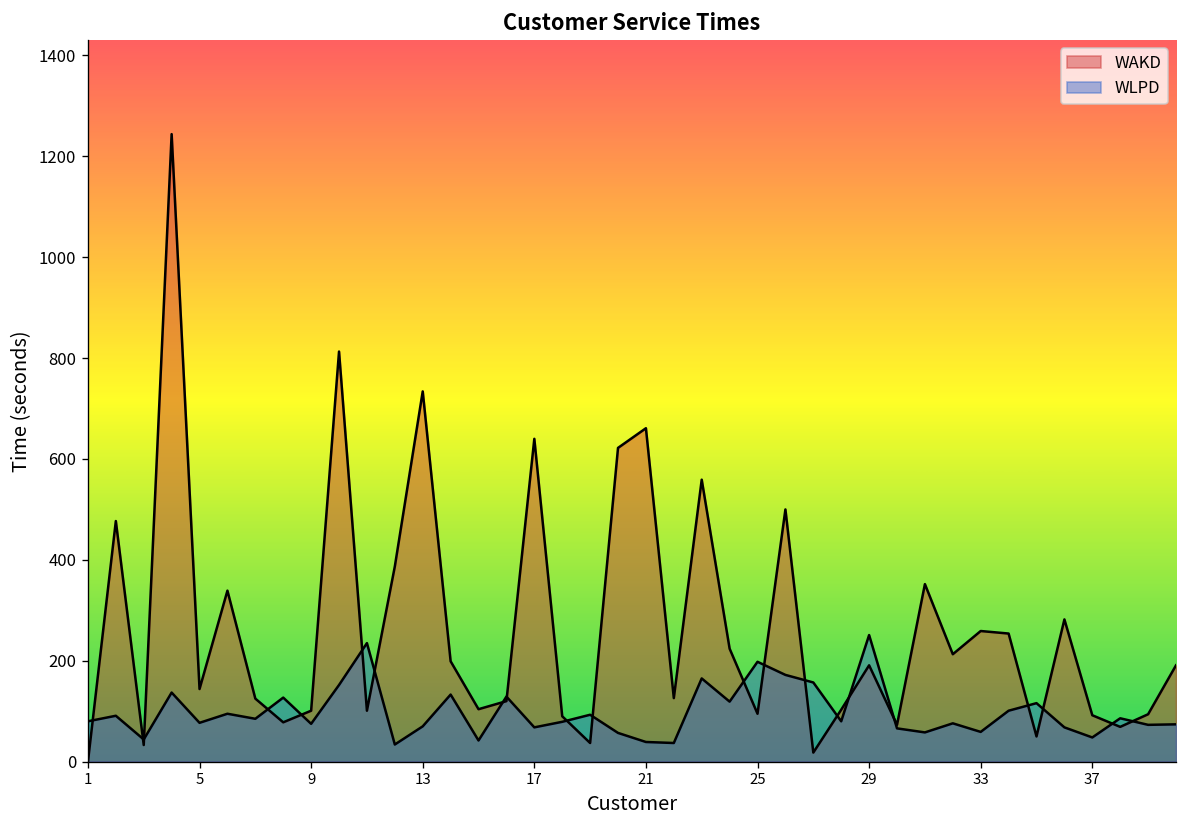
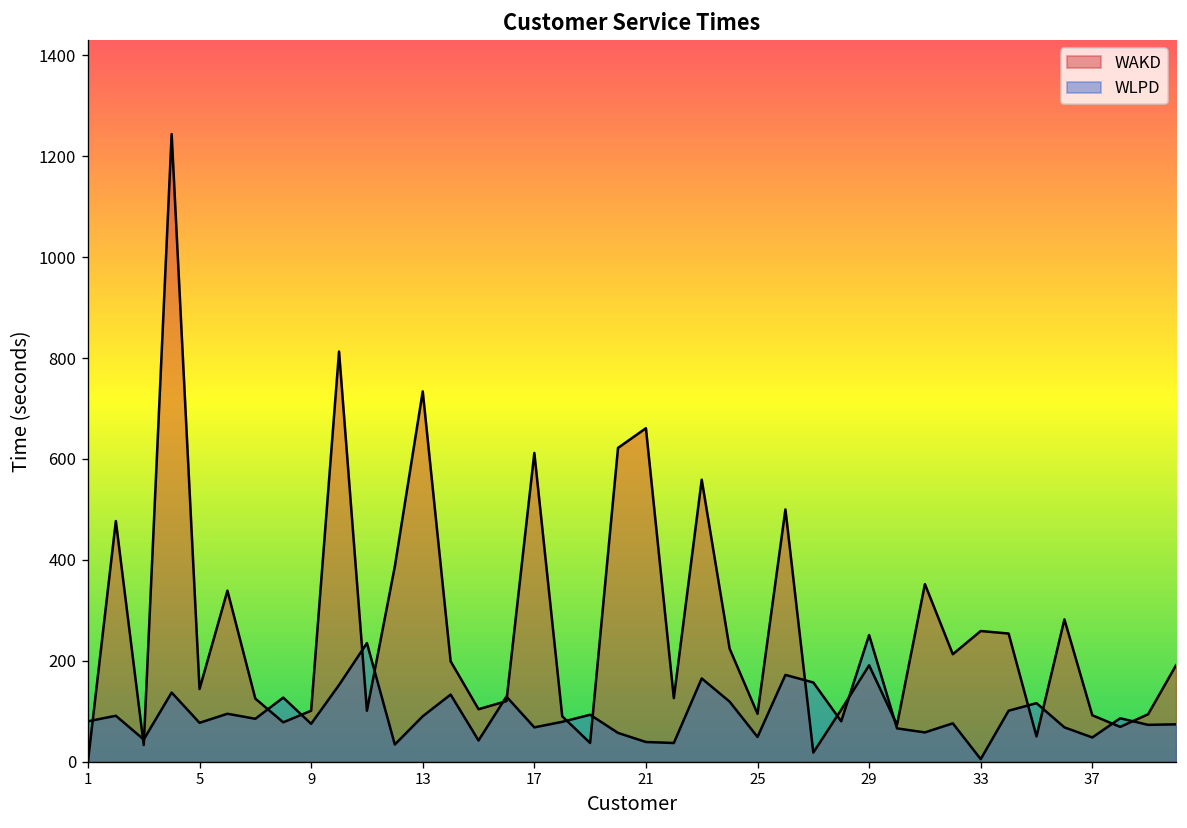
WLPD, 13: 70 -> 90
WAKD, 17: 640 -> 610
WLPD, 25: 200 -> 50
WLPD, 33: 60 -> 10
